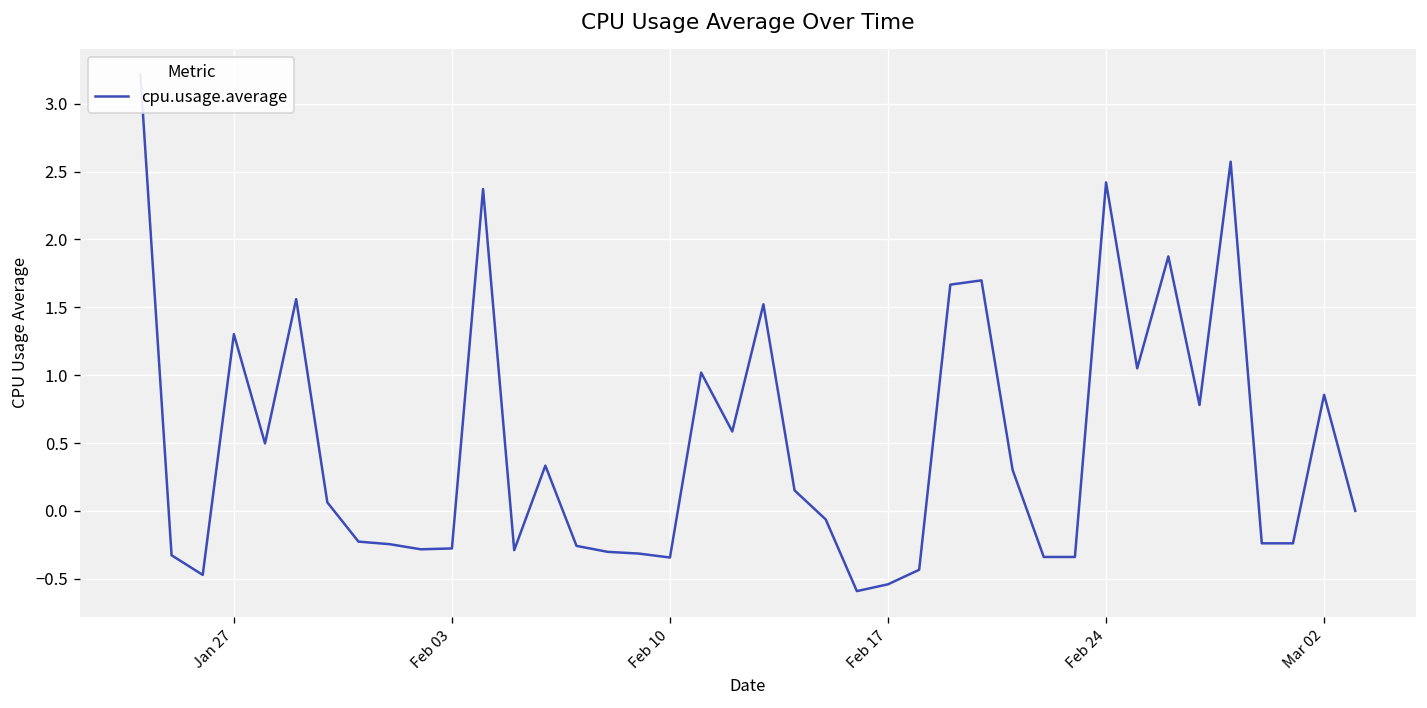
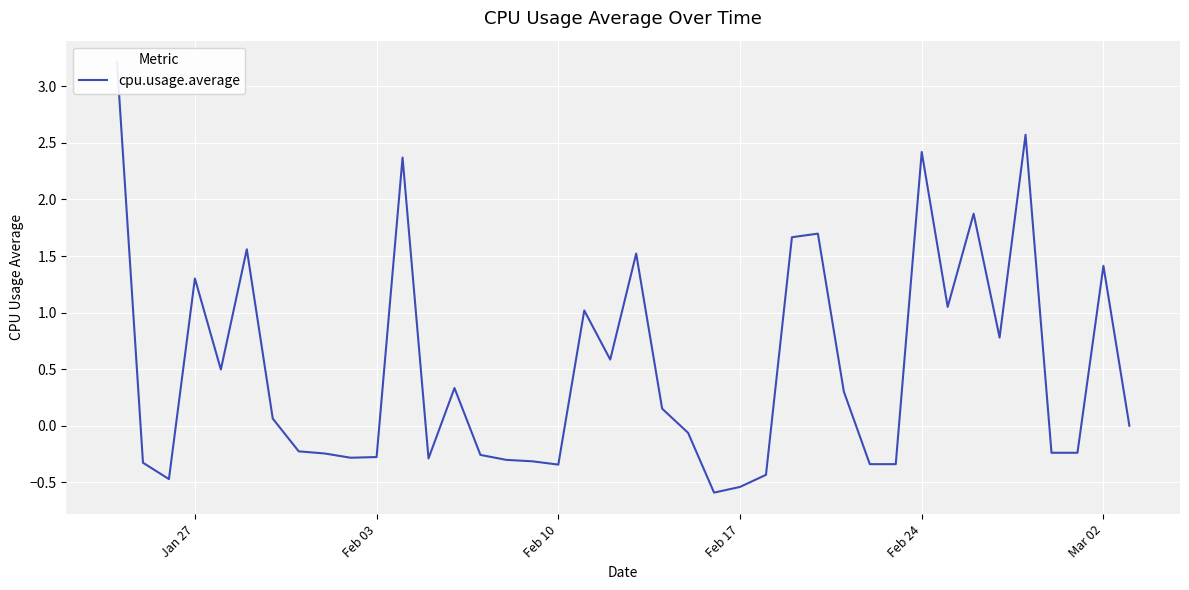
Mar 02: 0.86 -> 1.41
